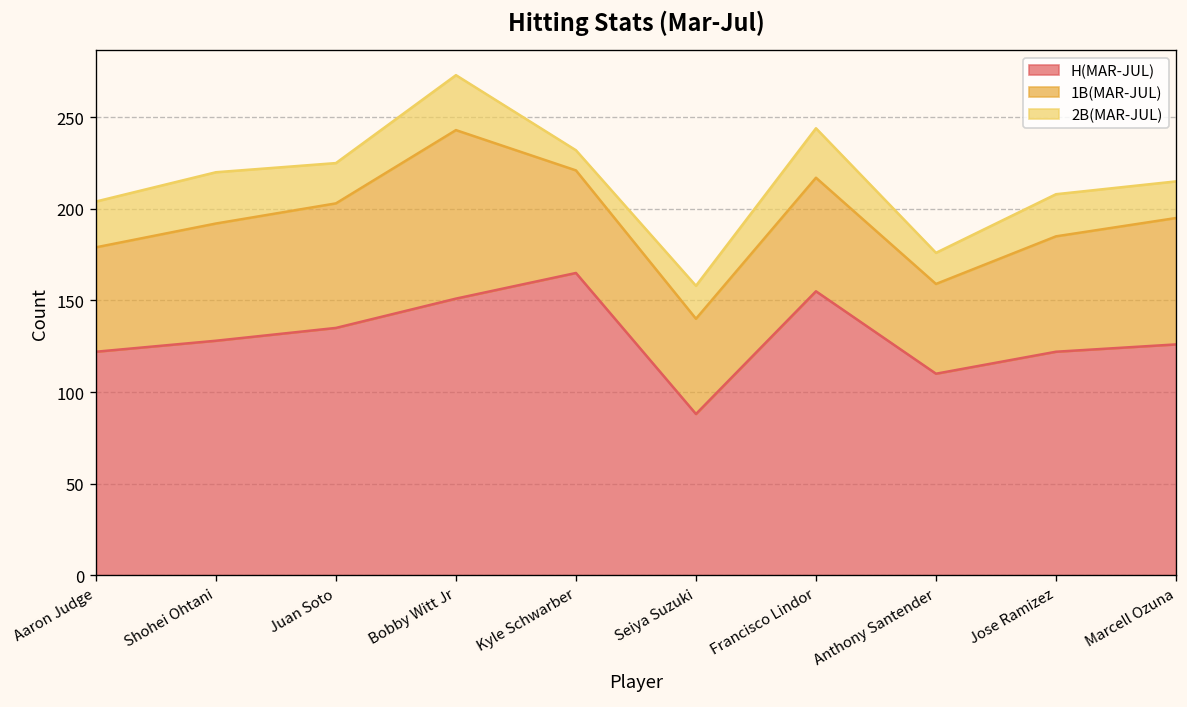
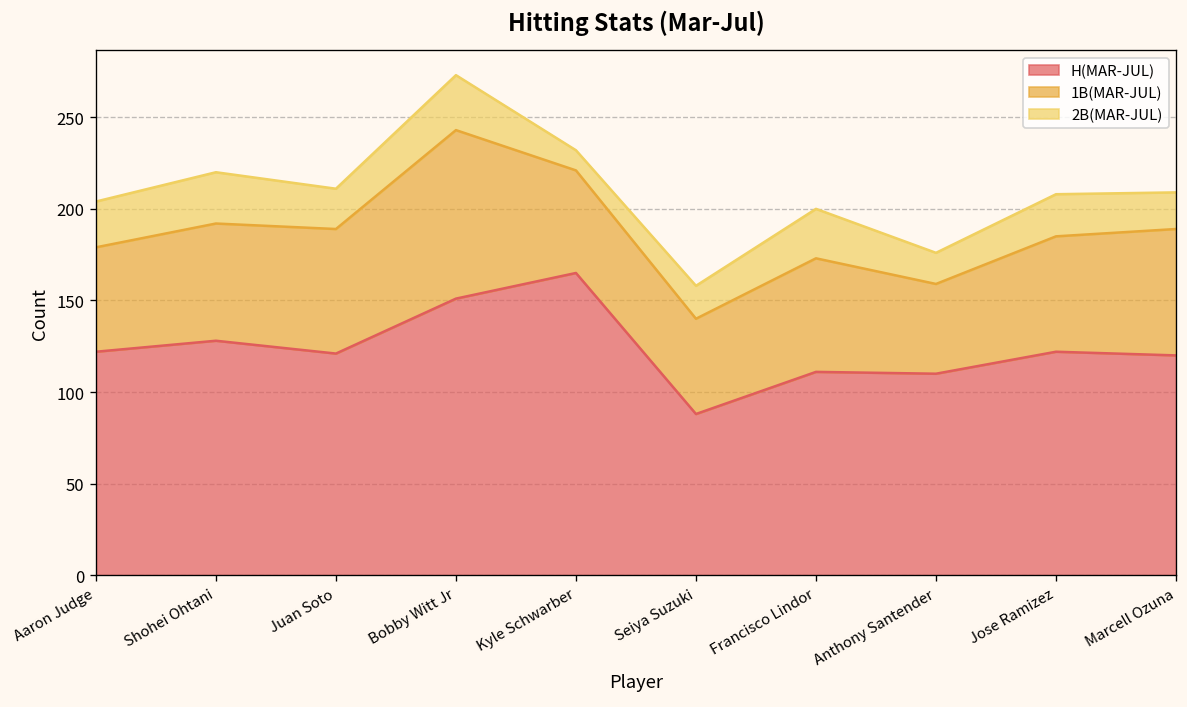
H(MAR-JUL), Juan Soto: 135 -> 121
H(MAR-JUL), Francisco Lindor: 155 -> 111
H(MAR-JUL), Marcell Ozuna: 126 -> 120
